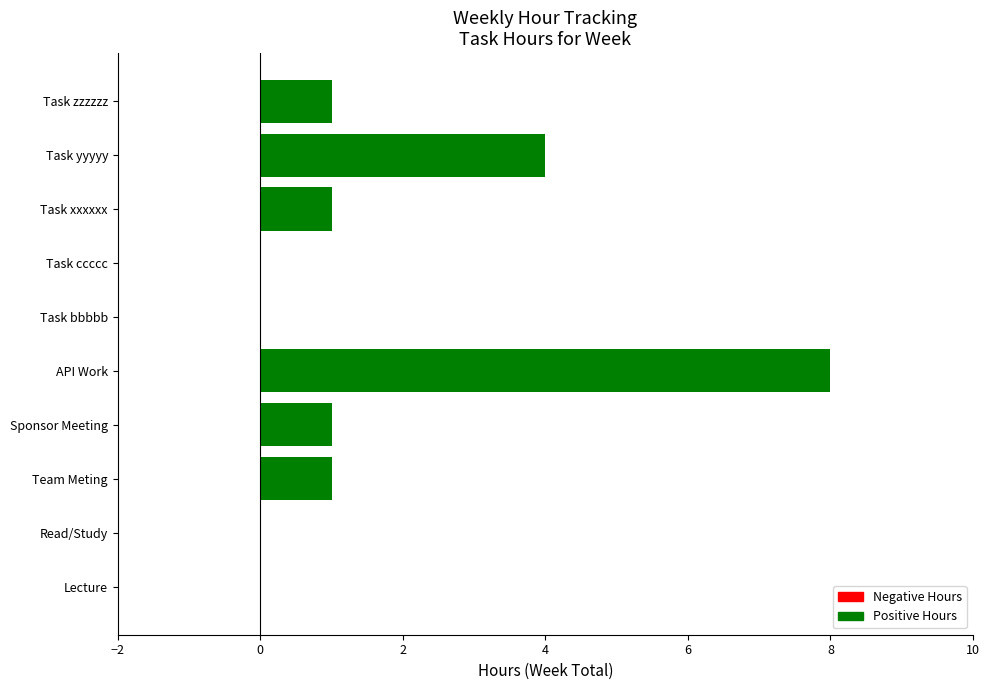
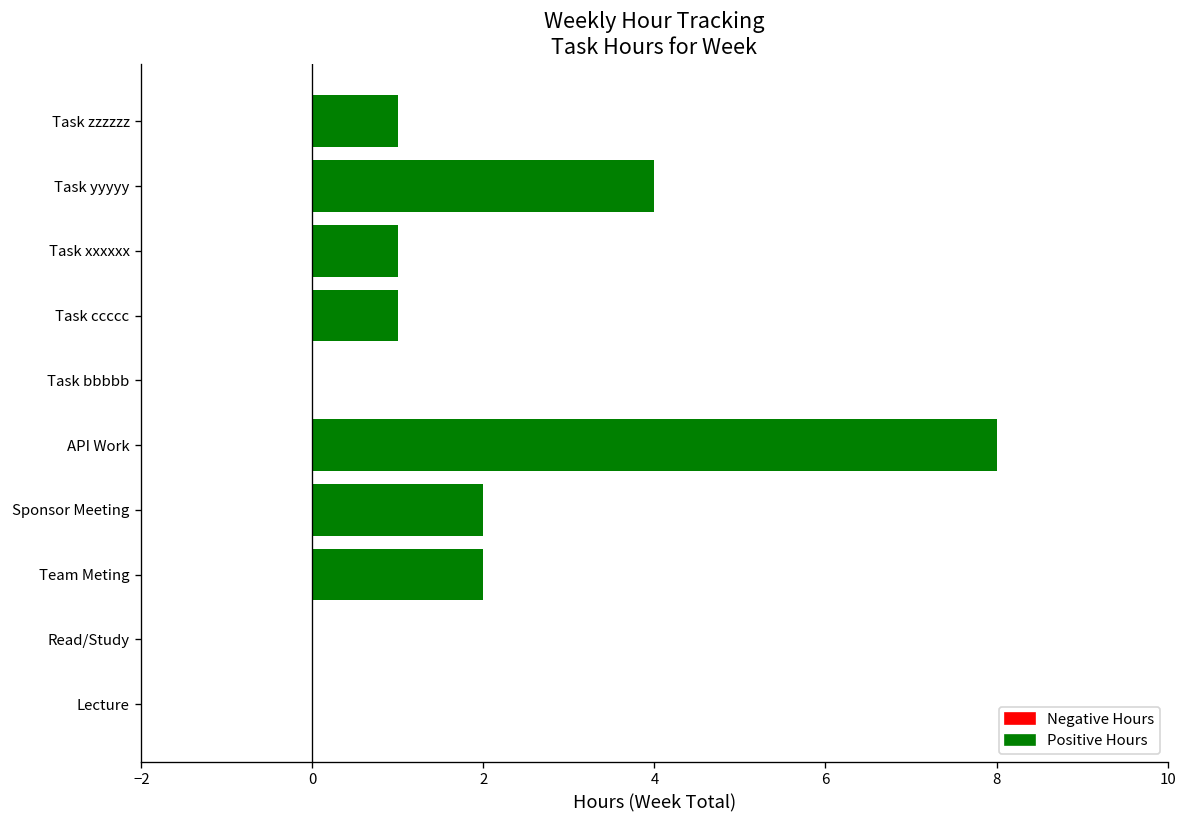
Task ccccc: 0 -> 1
Sponsor Meeting: 1 -> 2
Team Meting: 1 -> 2
